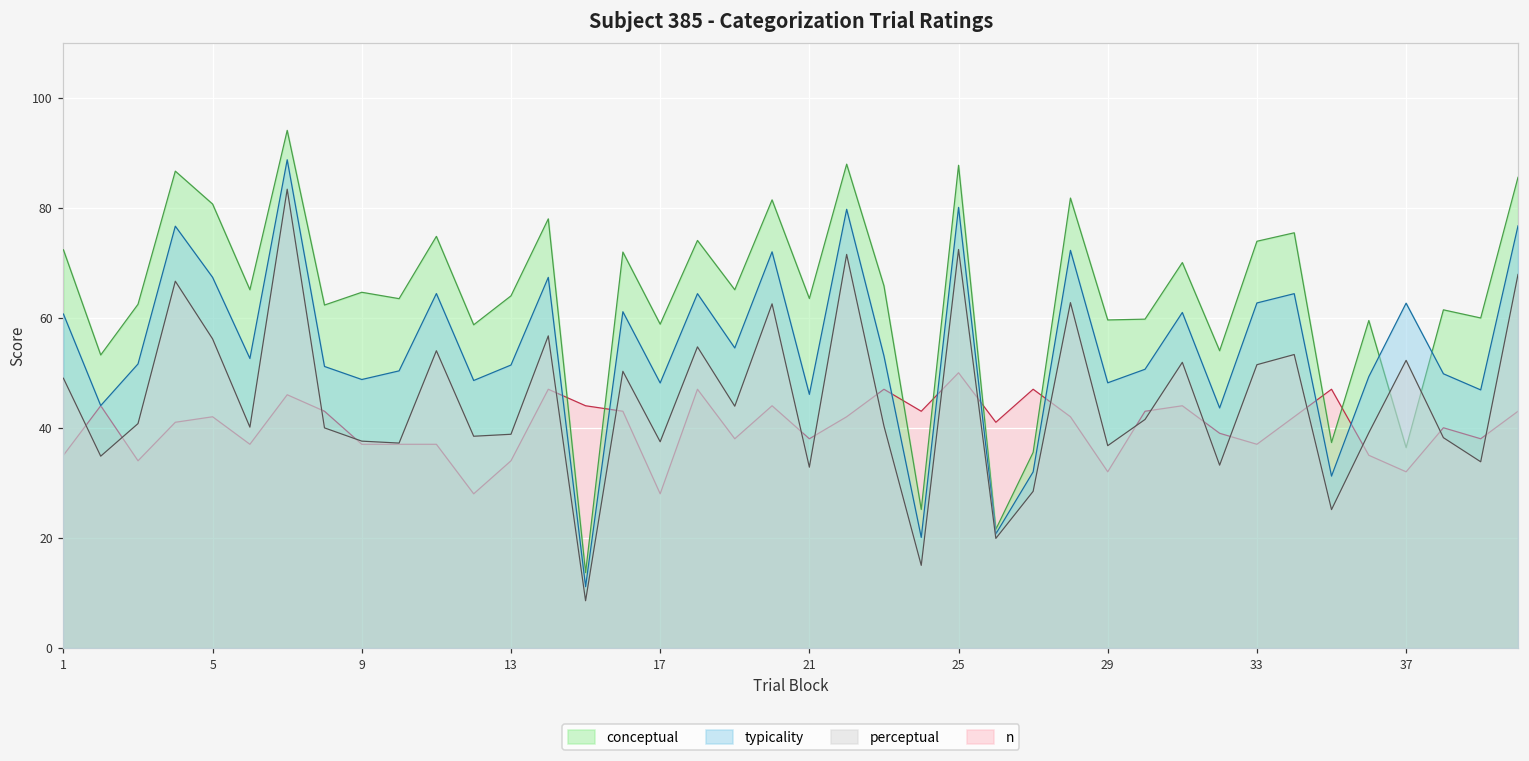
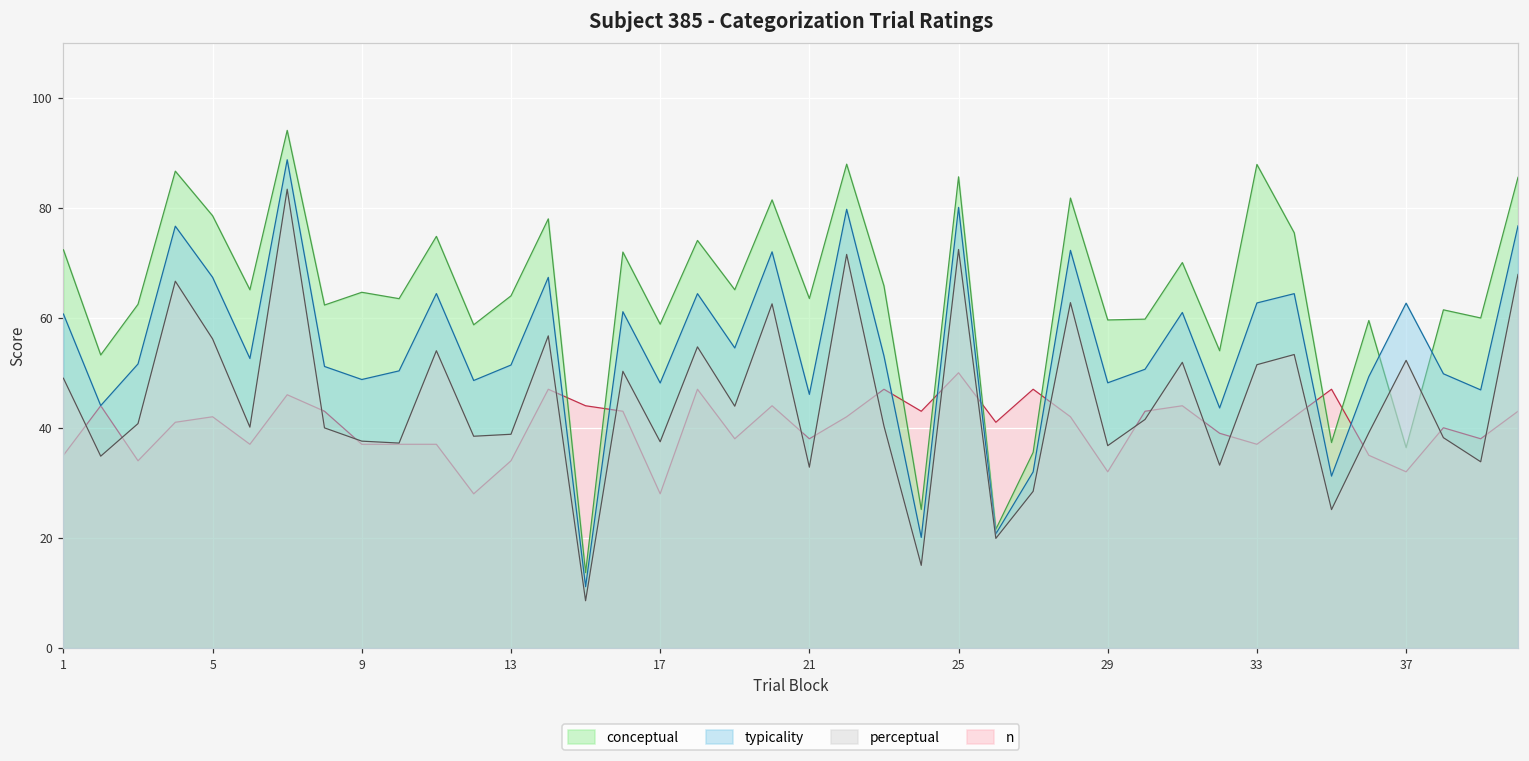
conceptual, 5: 81 -> 79
conceptual, 25: 88 -> 86
conceptual, 33: 74 -> 88
